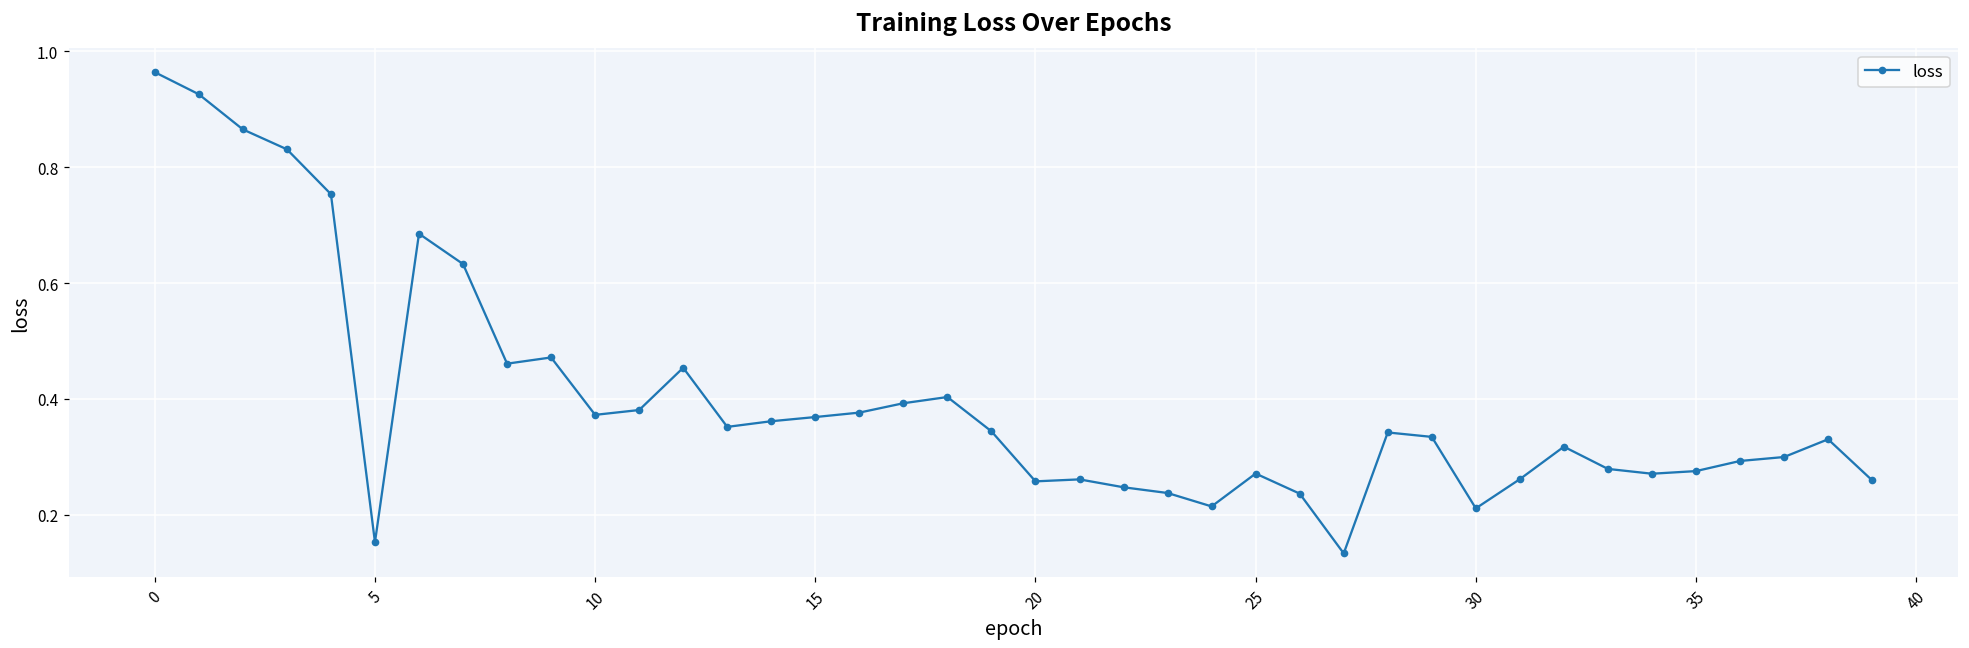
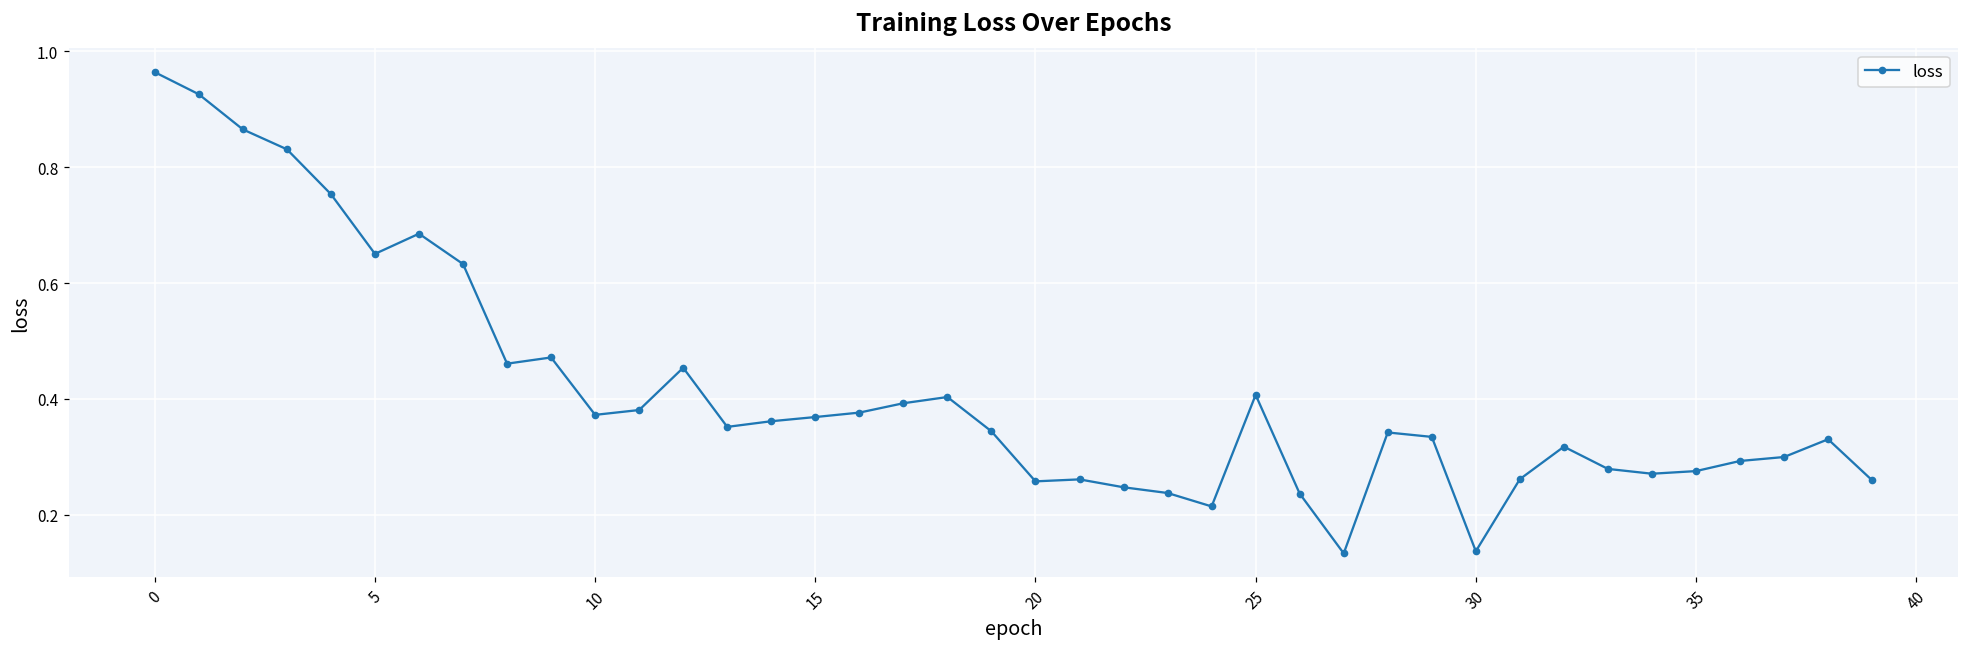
5: 0.15 -> 0.65
25: 0.27 -> 0.41
30: 0.21 -> 0.14
